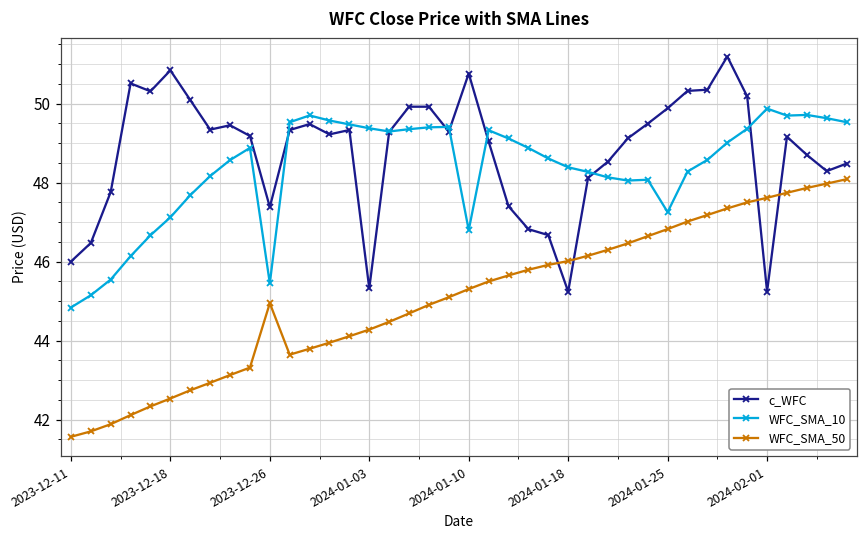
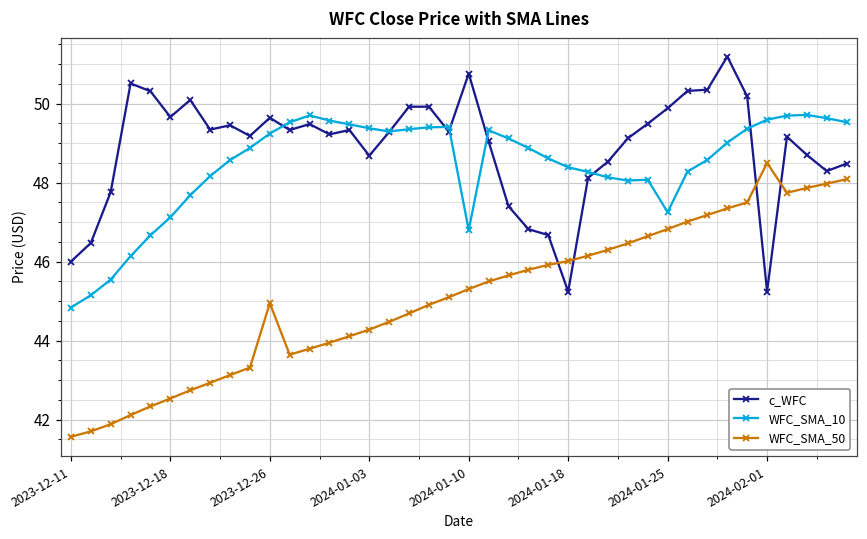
c_WFC, 2023-12-18: 50.8 -> 49.7
c_WFC, 2023-12-26: 47.4 -> 49.6
WFC_SMA_10, 2023-12-26: 45.4 -> 49.2
c_WFC, 2024-01-03: 45.3 -> 48.7
WFC_SMA_10, 2024-02-01: 49.9 -> 49.6
WFC_SMA_50, 2024-02-01: 47.6 -> 48.5
